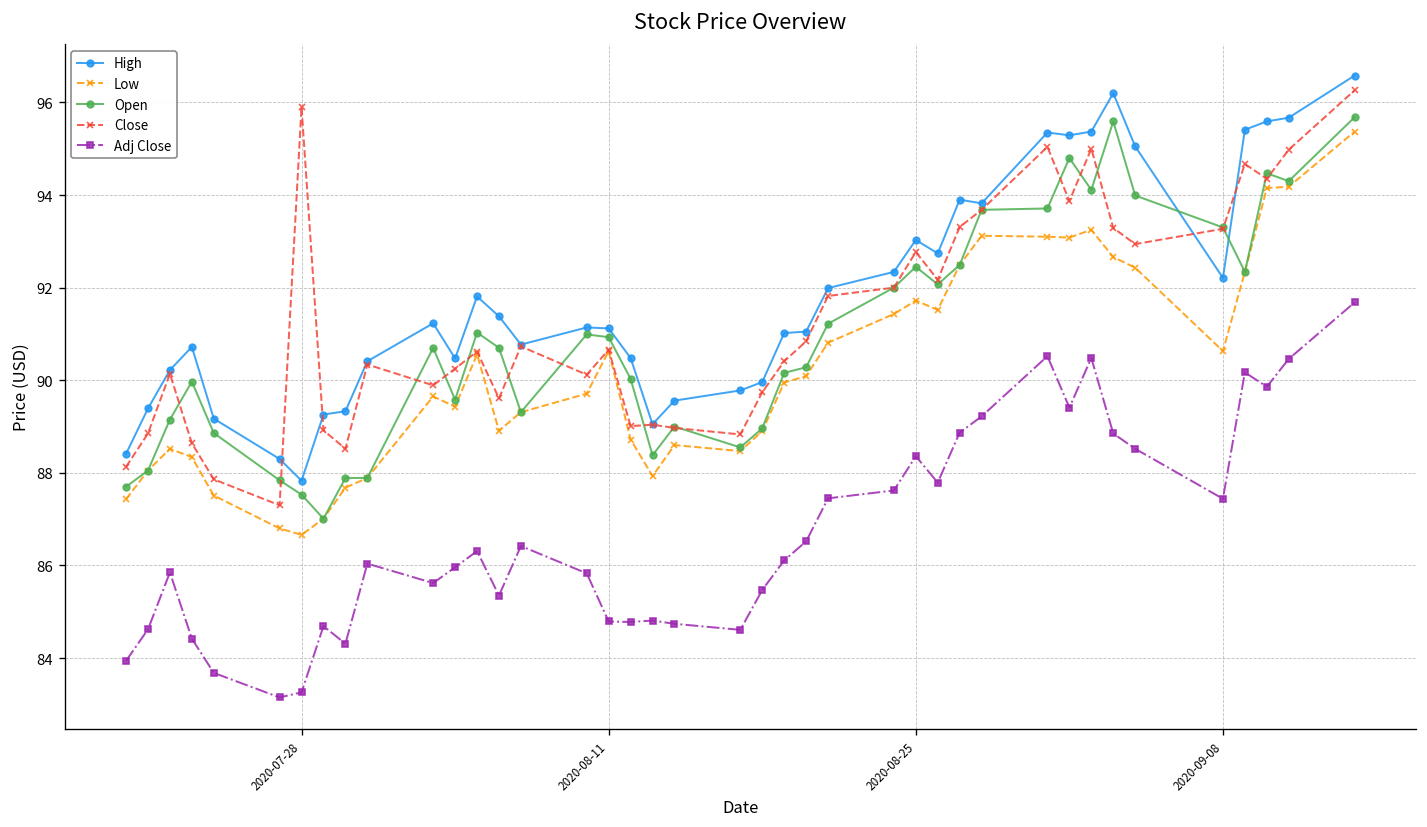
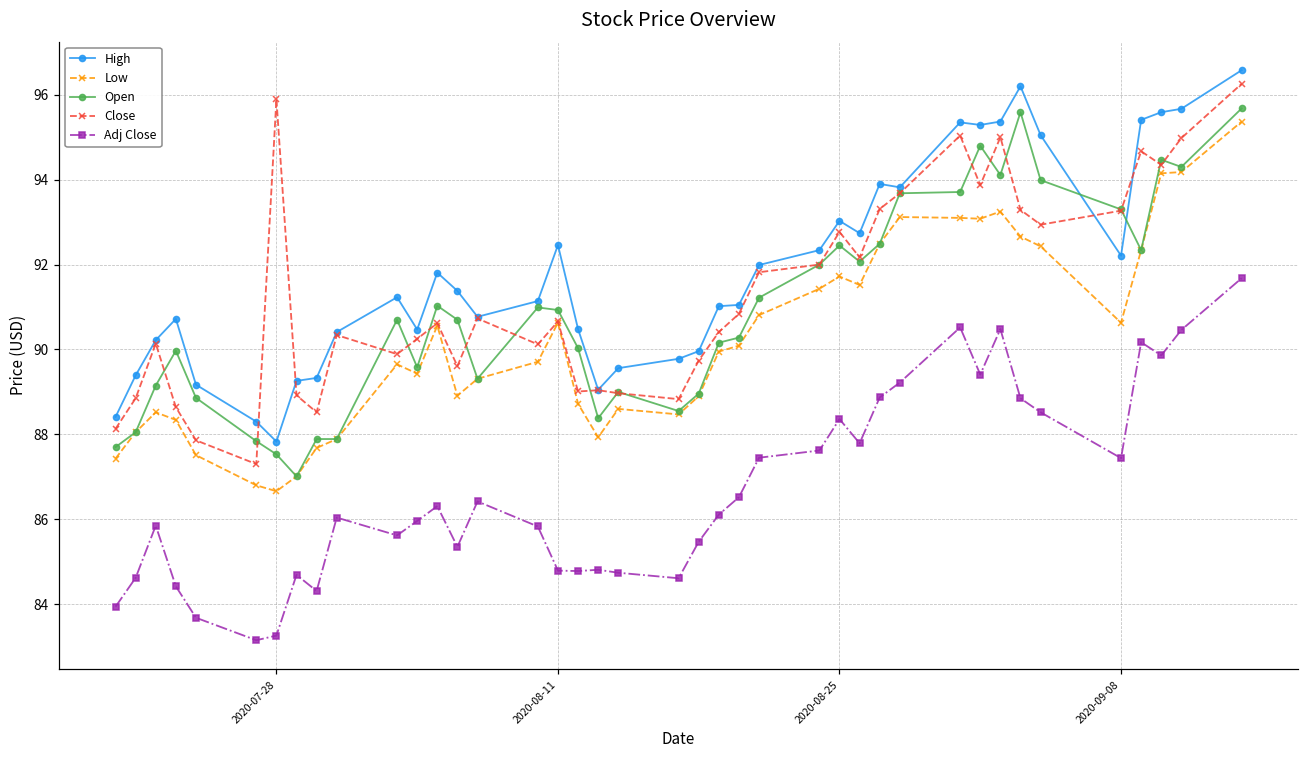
High, 2020-08-11: 91.1 -> 92.5
